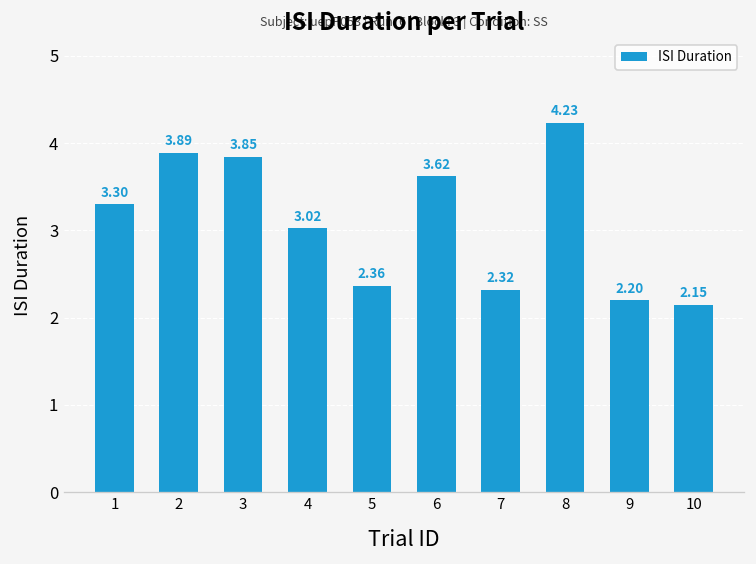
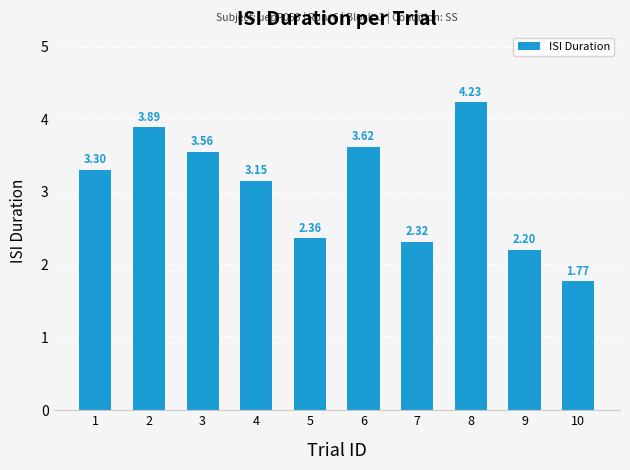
3: 3.85 -> 3.56
4: 3.02 -> 3.15
10: 2.15 -> 1.77
